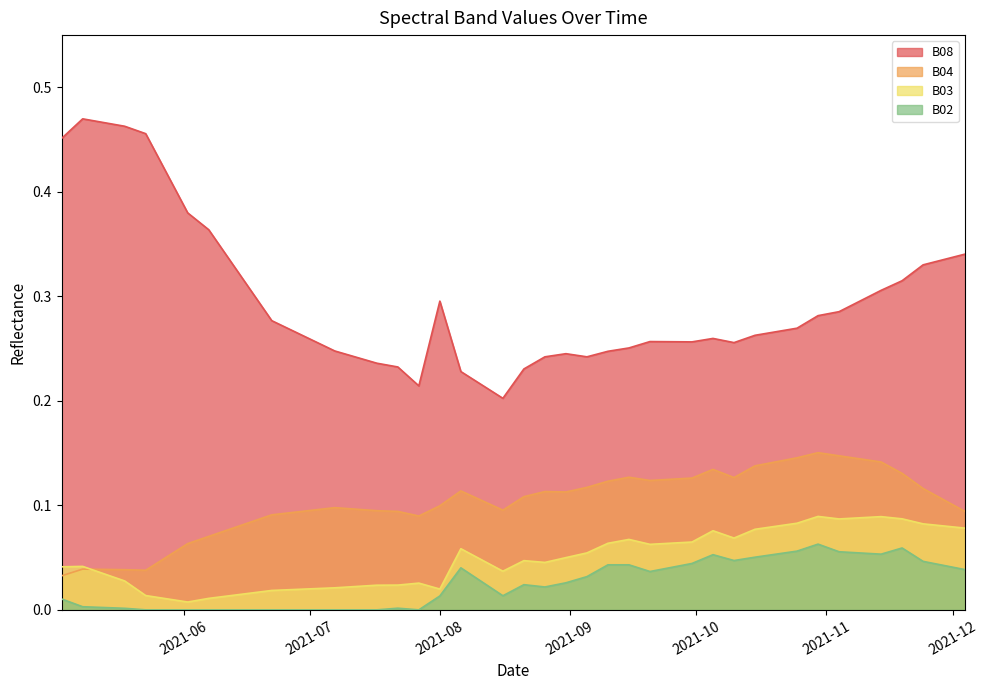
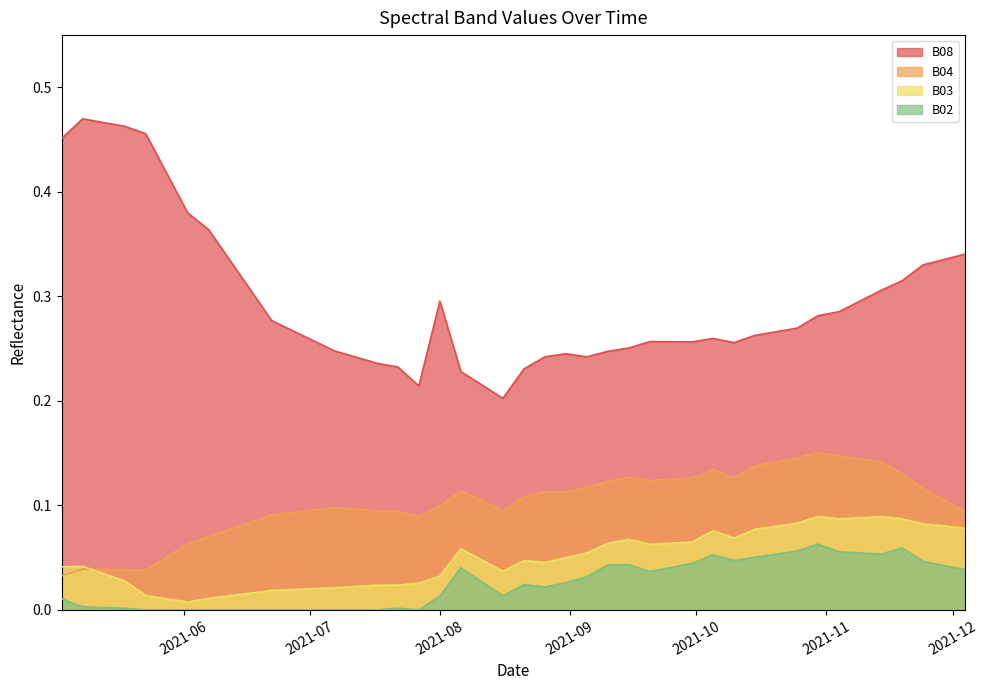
B03, 2021-08: 0.020 -> 0.032
